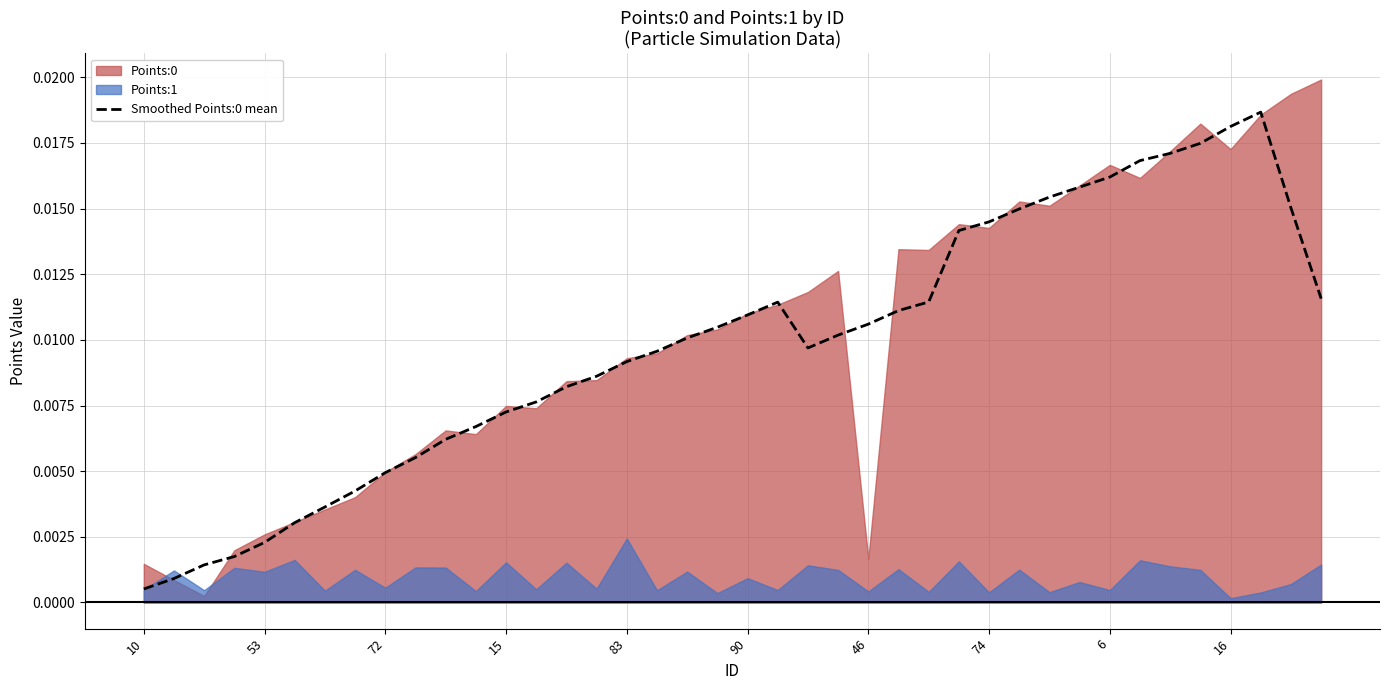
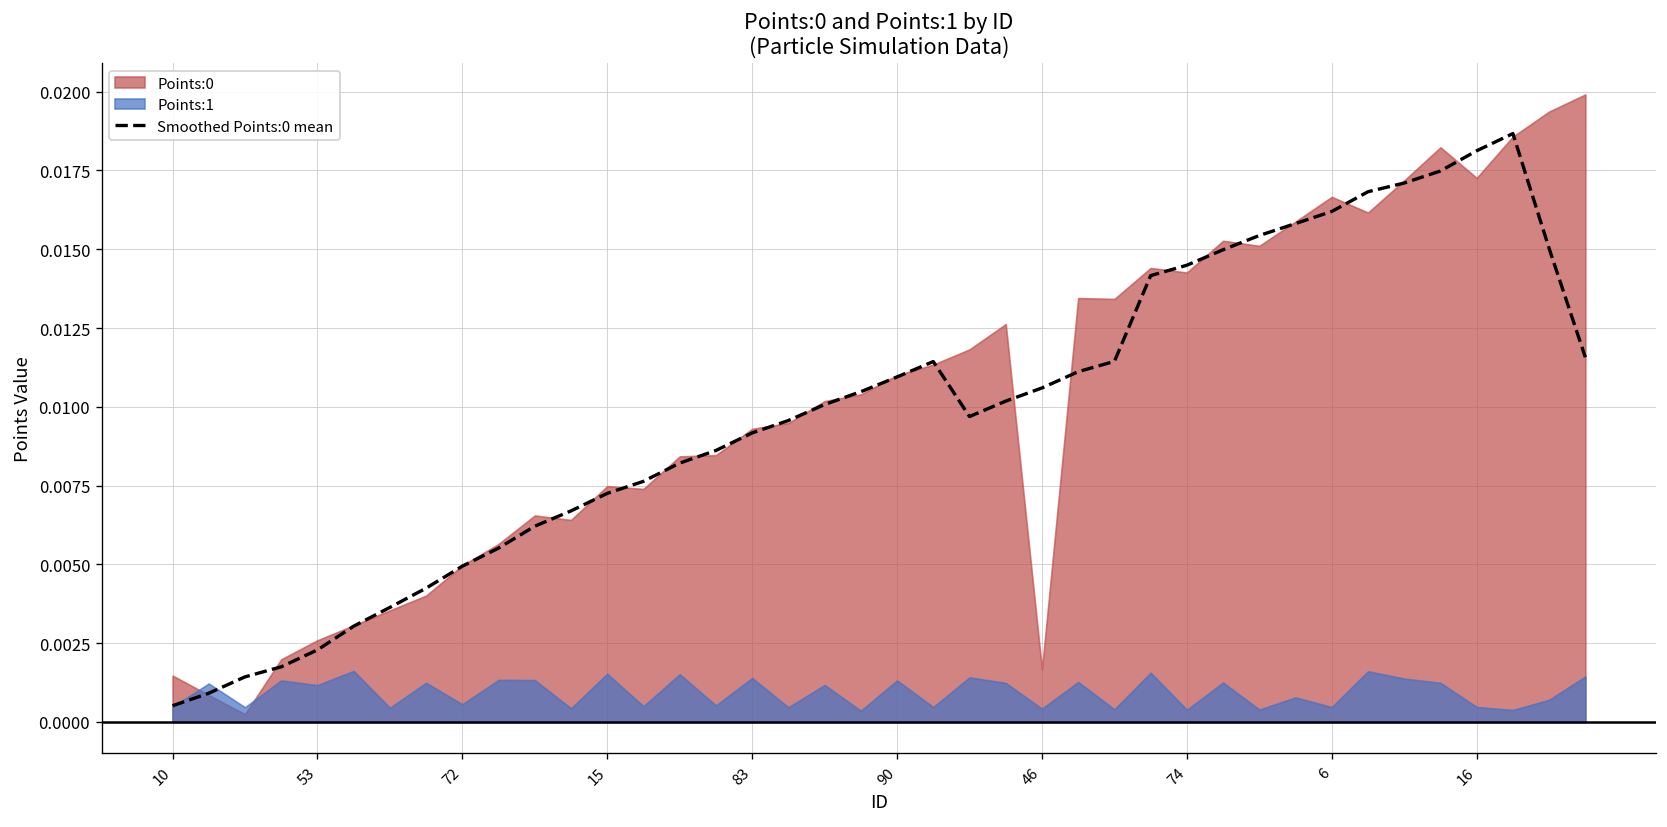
Points:1, 83: 0.0024 -> 0.0014
Points:1, 90: 0.0009 -> 0.0013
Points:1, 16: 0.0002 -> 0.0005
